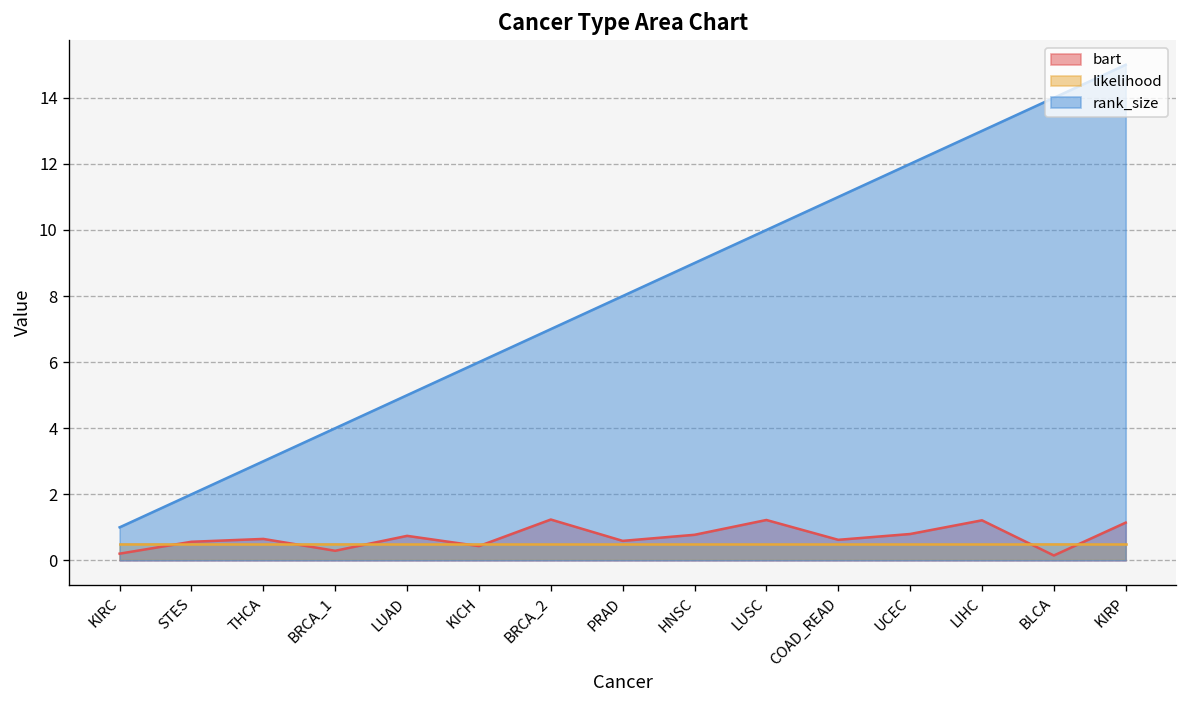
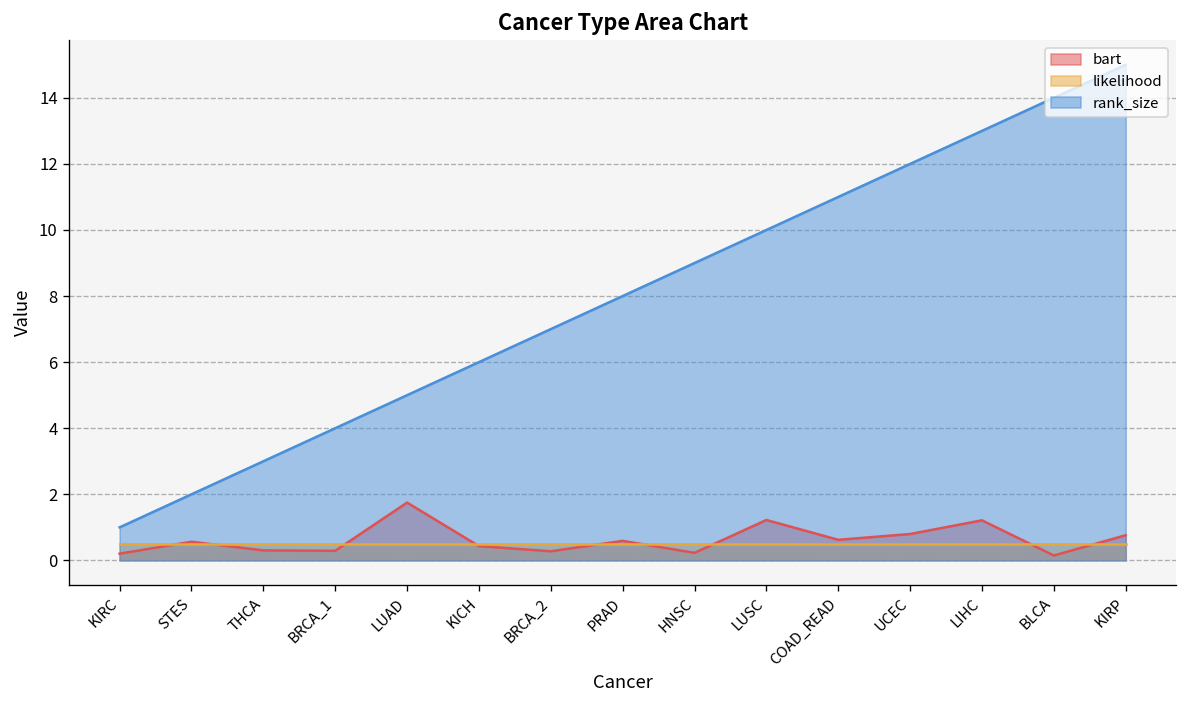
bart, THCA: 0.6 -> 0.3
bart, LUAD: 0.7 -> 1.7
bart, BRCA_2: 1.2 -> 0.3
bart, HNSC: 0.8 -> 0.2
bart, KIRP: 1.1 -> 0.8
